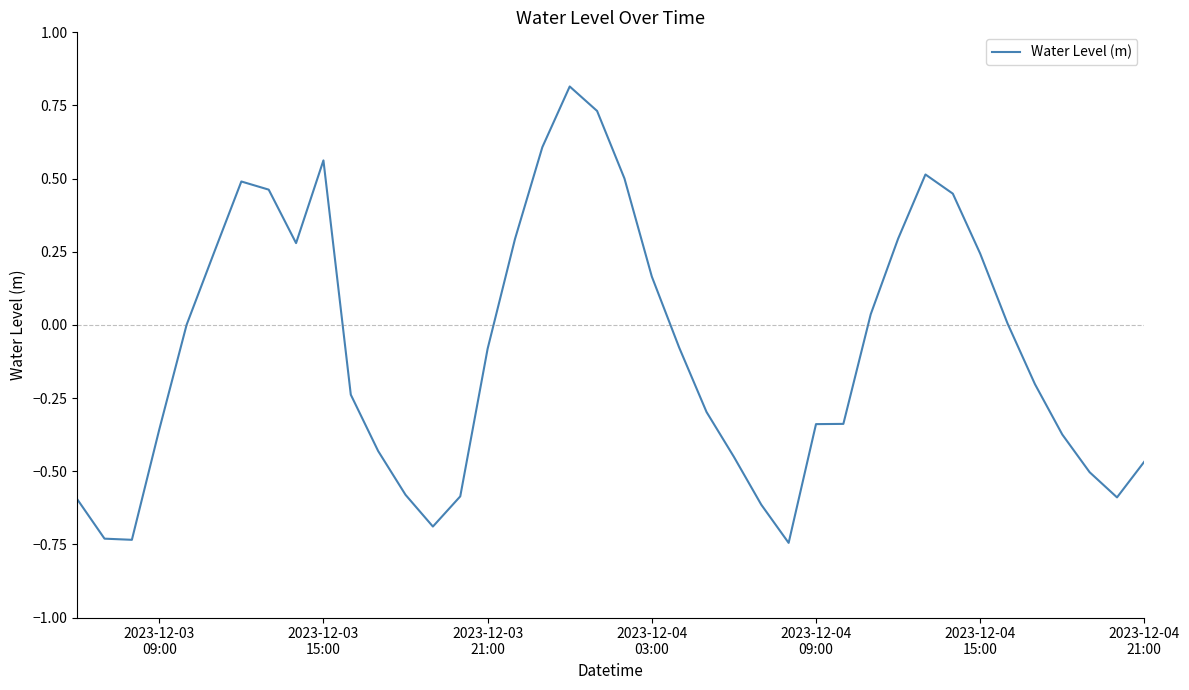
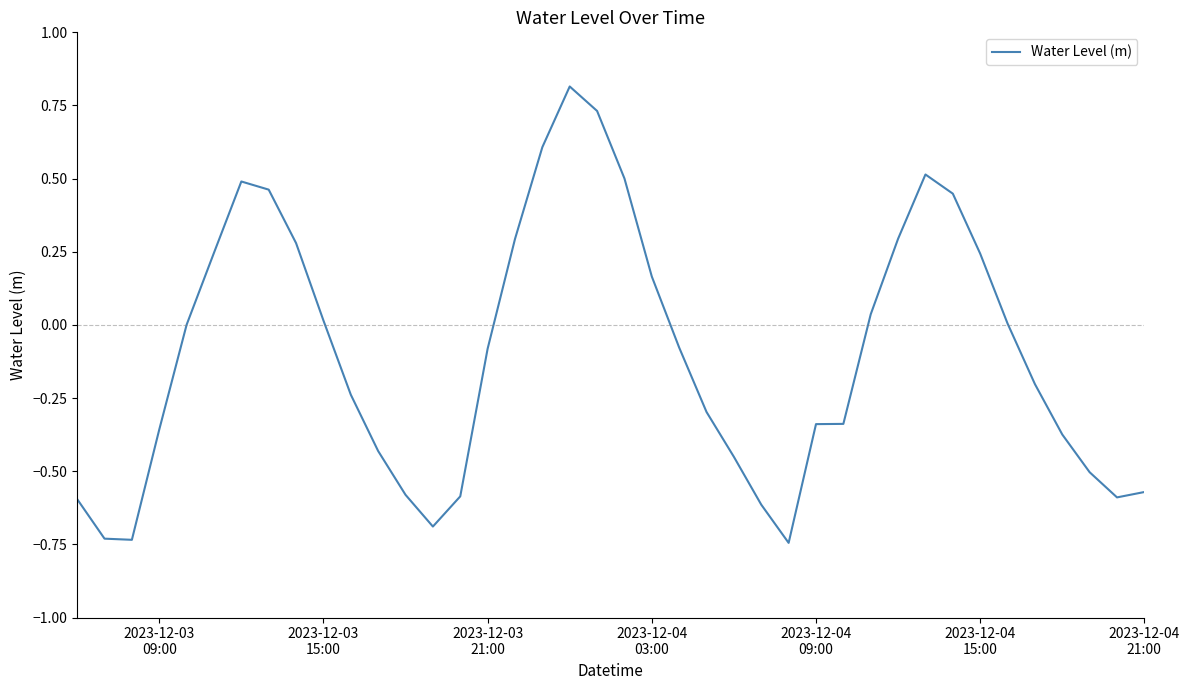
2023-12-03 15:00: 0.56 -> 0.02
2023-12-04 21:00: -0.47 -> -0.57
